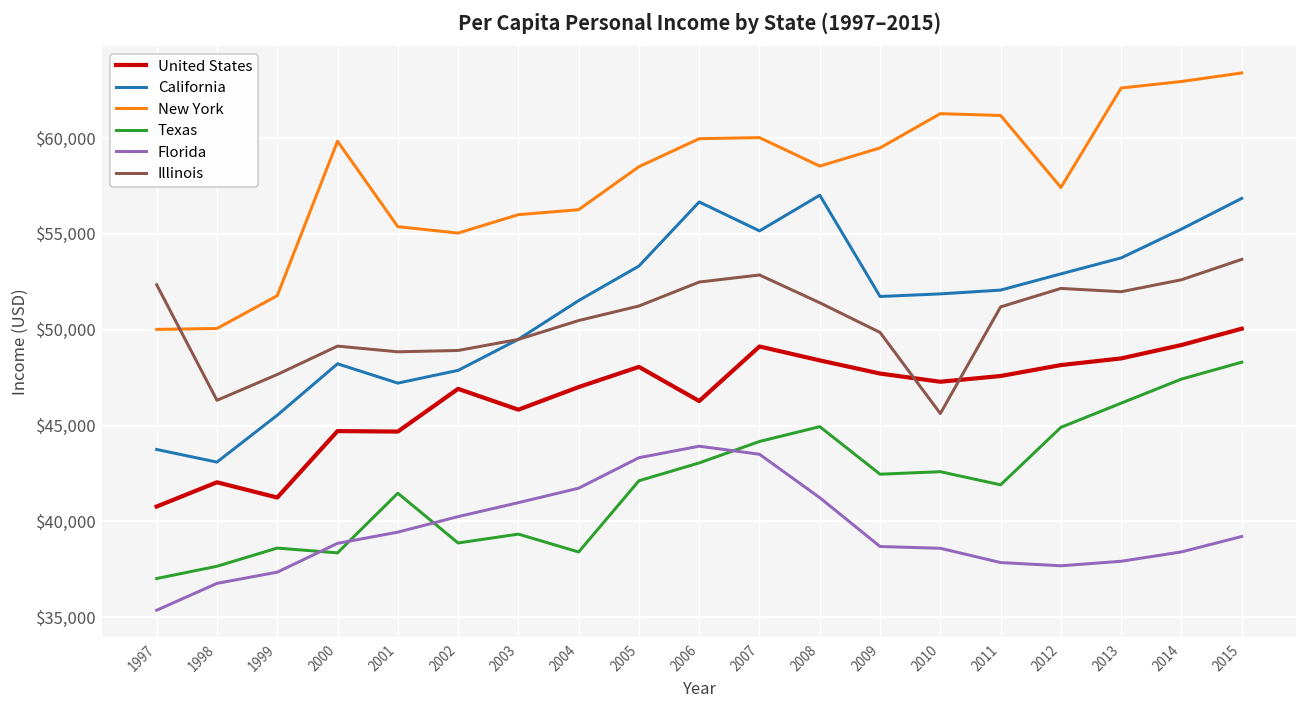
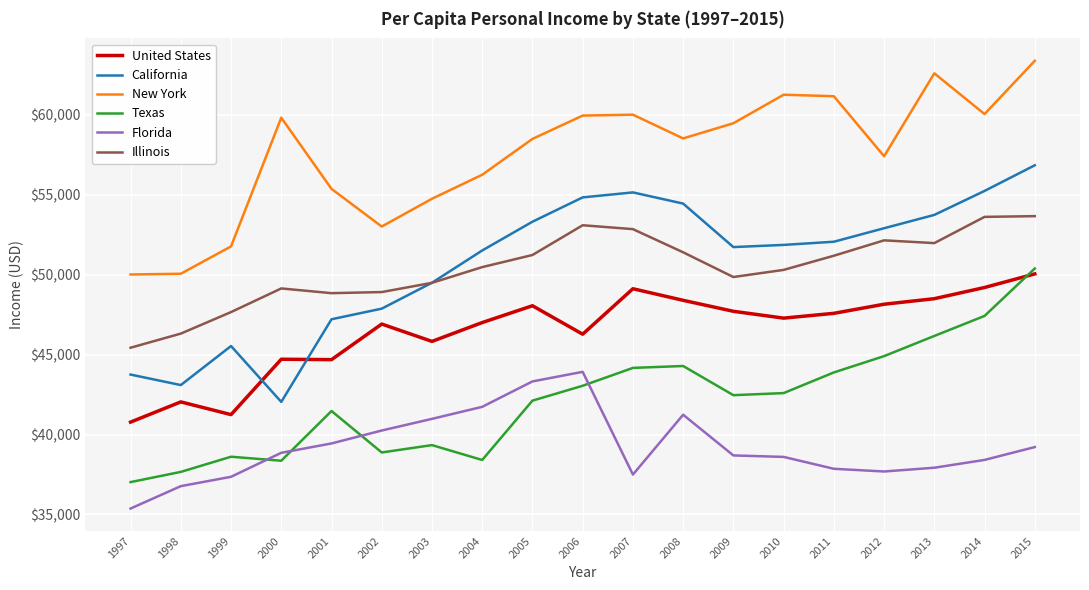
Illinois, 1997: $52,300 -> $45,400
California, 2000: $48,200 -> $42,000
New York, 2002: $55,000 -> $53,000
New York, 2003: $56,000 -> $54,800
California, 2006: $56,700 -> $54,800
Illinois, 2006: $52,500 -> $53,100
Florida, 2007: $43,500 -> $37,500
California, 2008: $57,000 -> $54,500
Texas, 2008: $44,900 -> $44,300
Illinois, 2010: $45,600 -> $50,300
Texas, 2011: $41,900 -> $43,900
New York, 2014: $62,900 -> $60,100
Illinois, 2014: $52,600 -> $53,600
Texas, 2015: $48,300 -> $50,400
